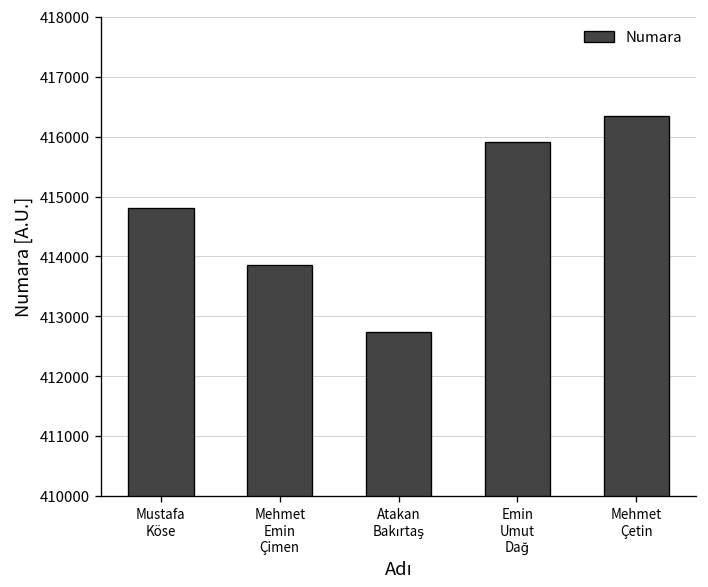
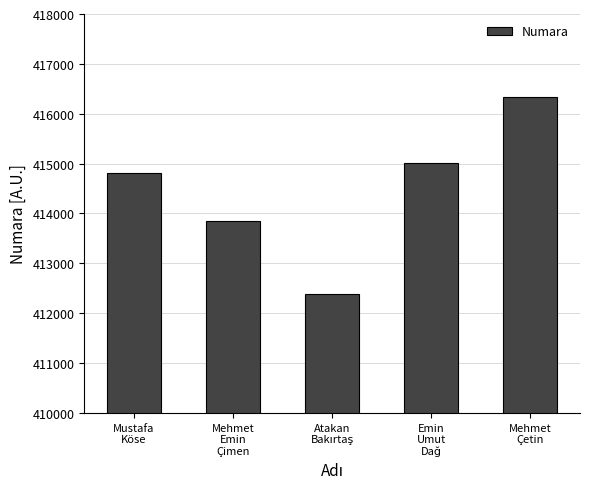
Atakan Bakırtaş: 412700 -> 412400
Emin Umut Dağ: 415900 -> 415000
